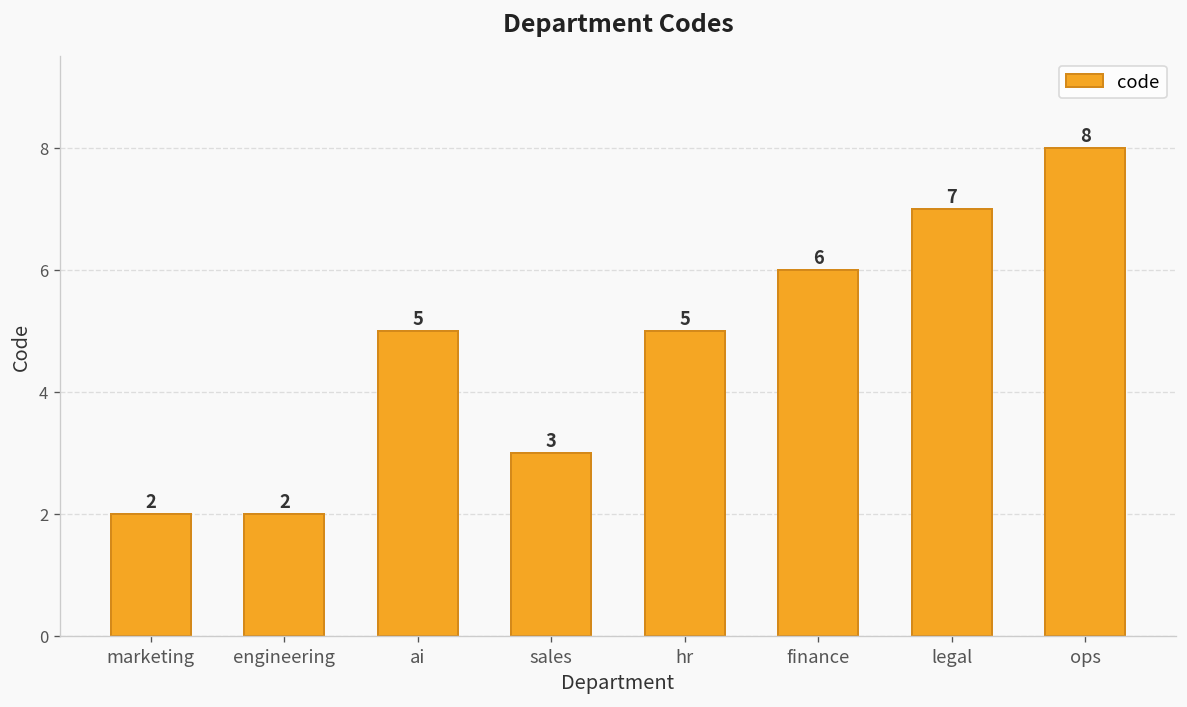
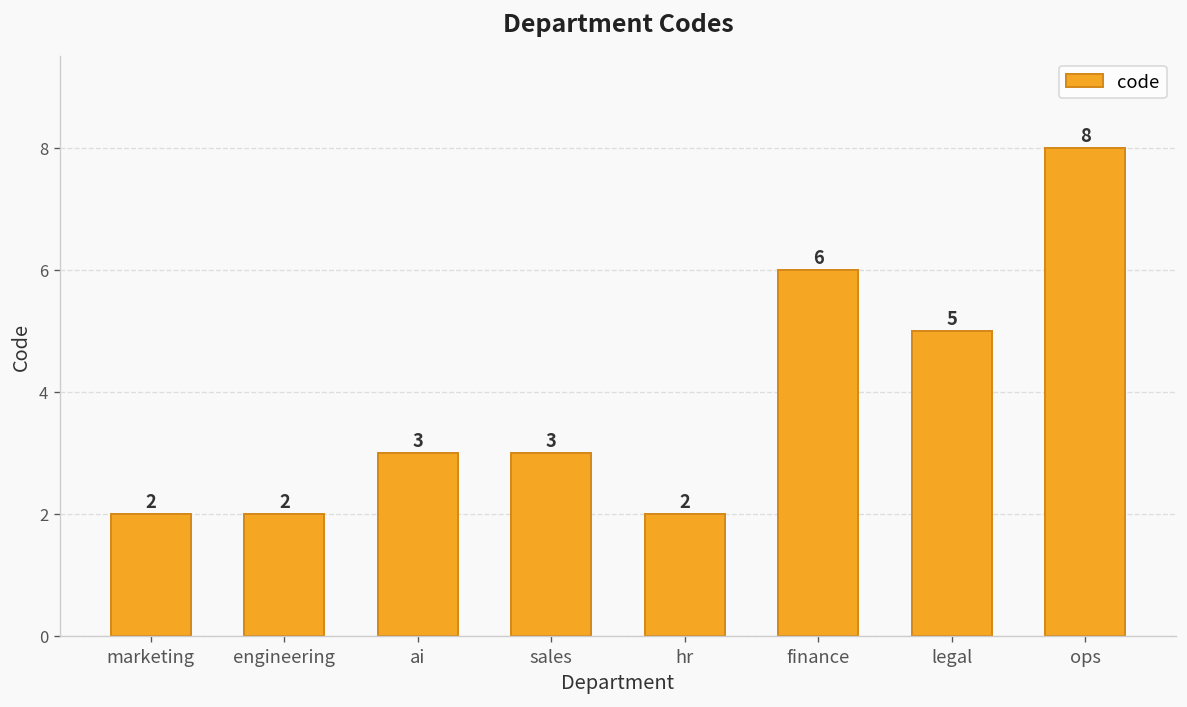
ai: 5 -> 3
hr: 5 -> 2
legal: 7 -> 5
